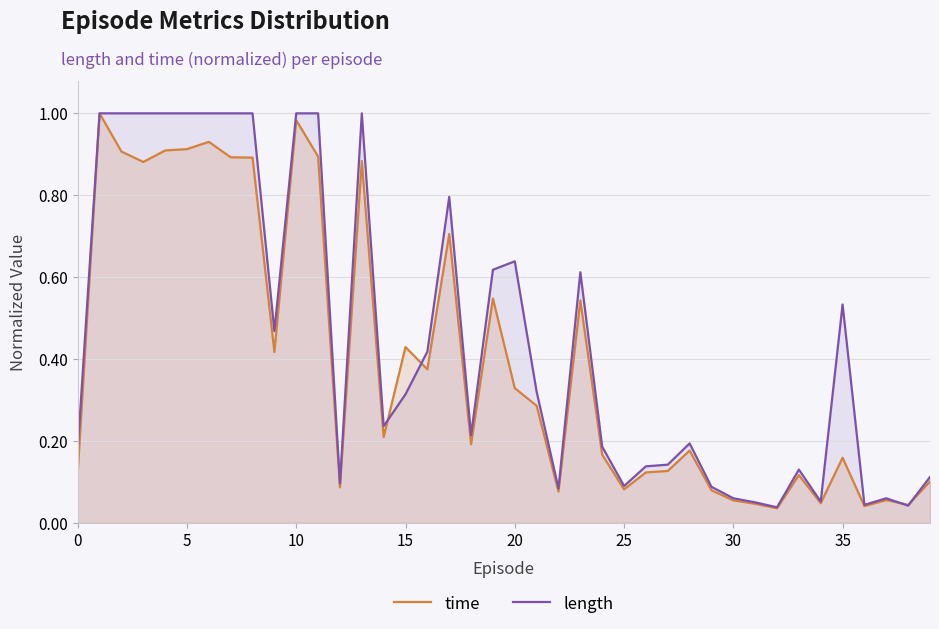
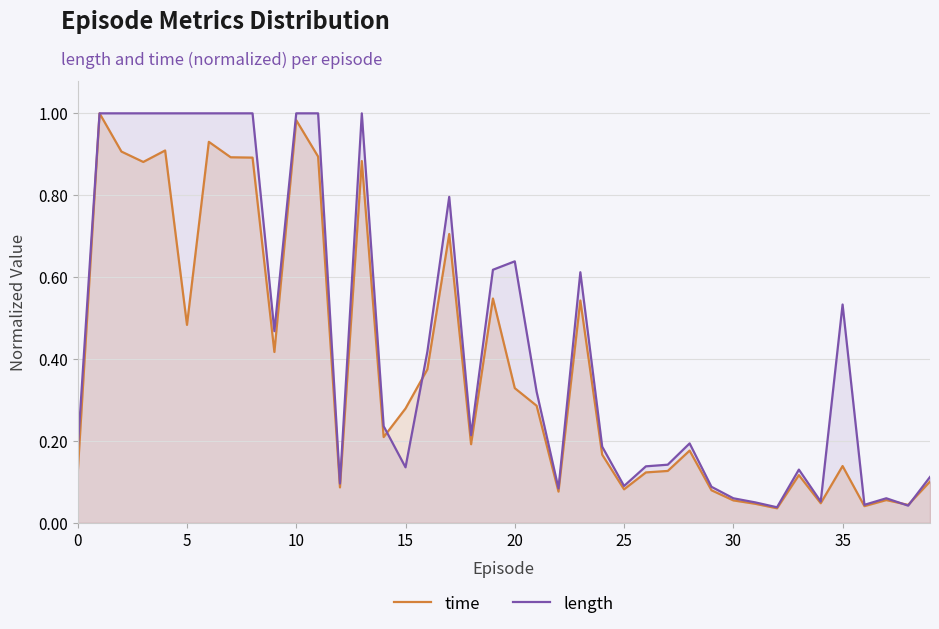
time, 5: 0.91 -> 0.48
time, 15: 0.43 -> 0.28
length, 15: 0.31 -> 0.14
time, 35: 0.16 -> 0.14
